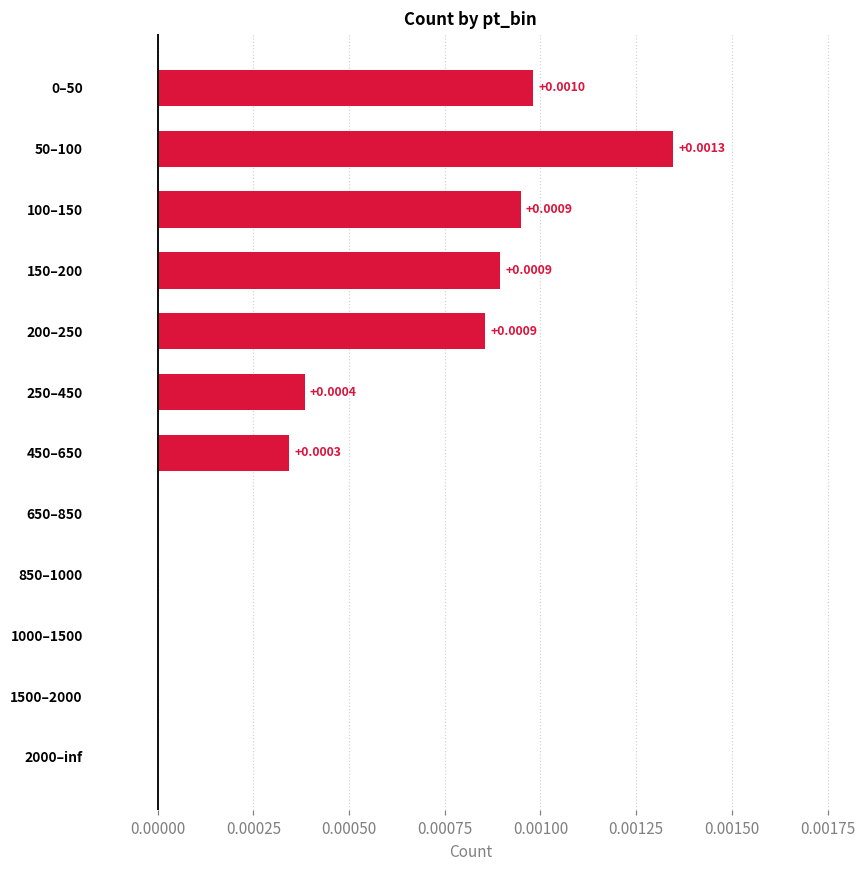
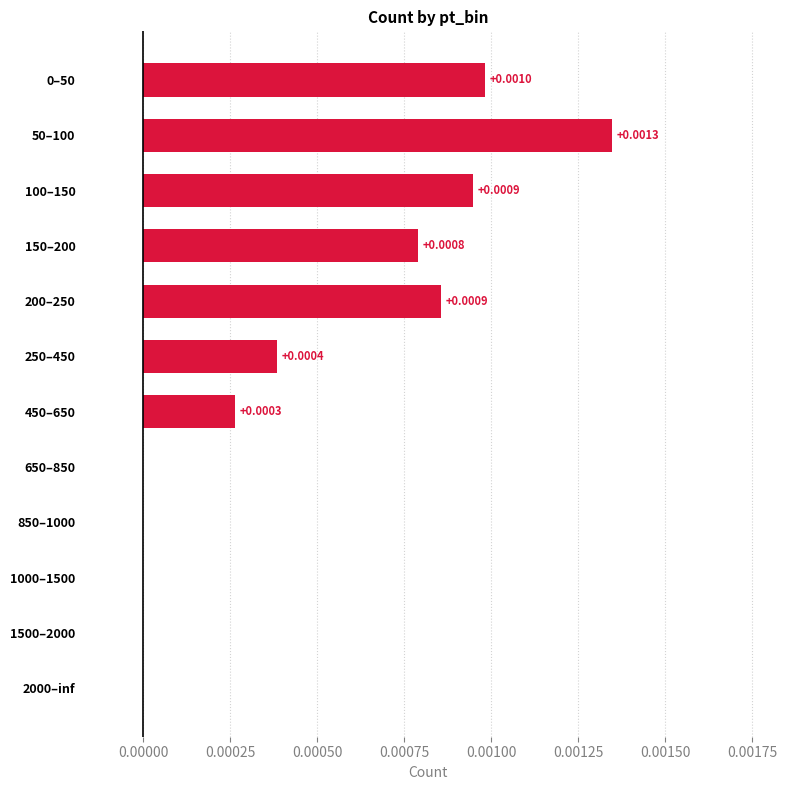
150–200: +0.0009 -> +0.0008
450–650: 0.00034 -> 0.00026
